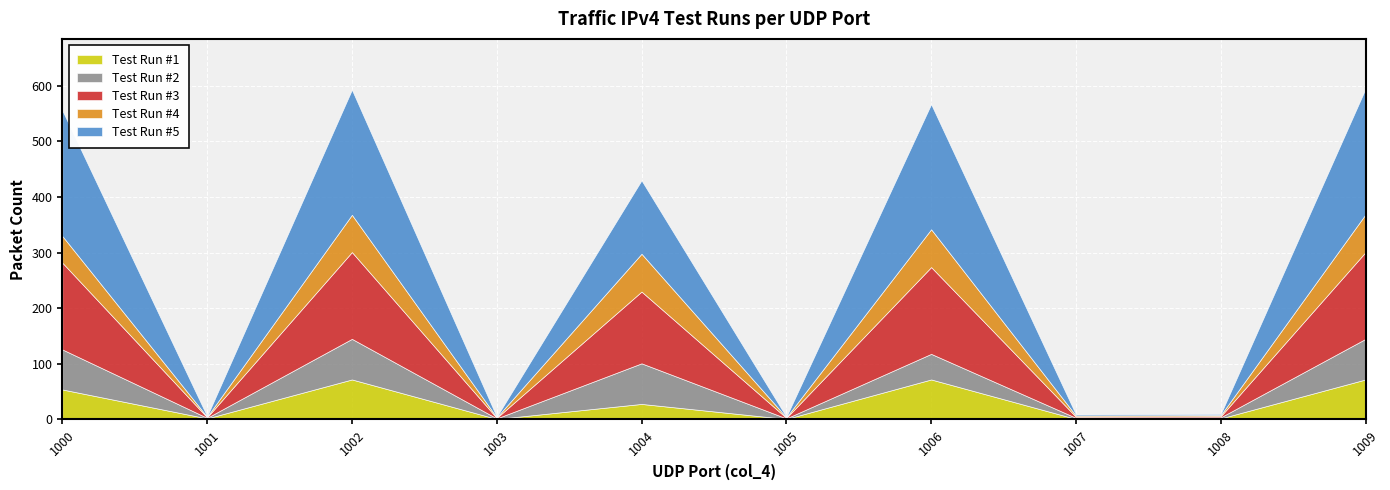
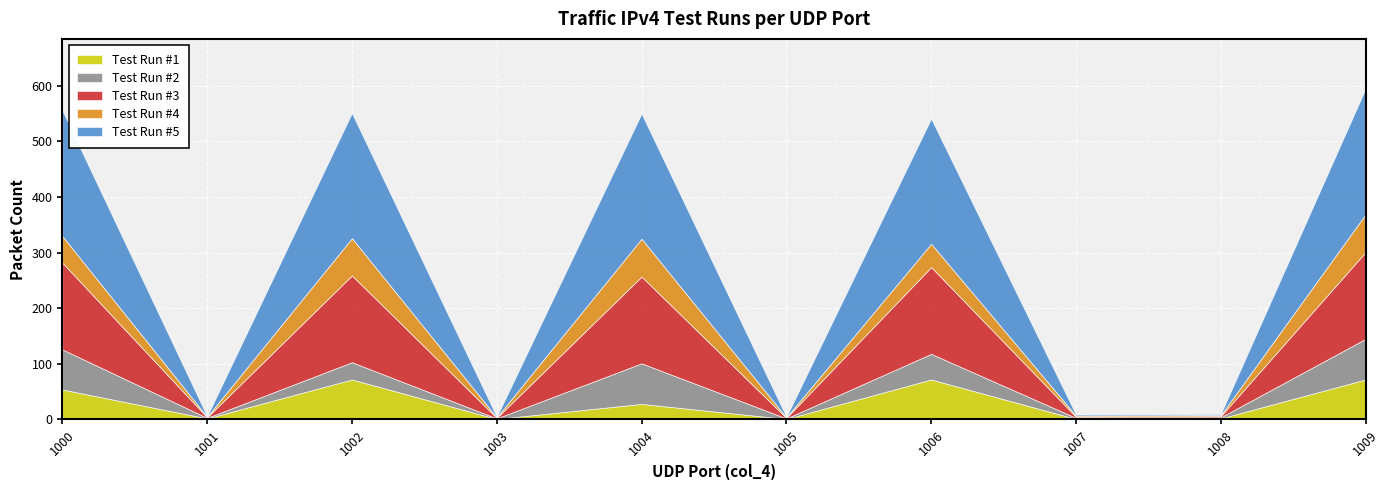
Test Run #2, 1002: 70 -> 30
Test Run #3, 1004: 130 -> 160
Test Run #5, 1004: 130 -> 230
Test Run #4, 1006: 70 -> 40
